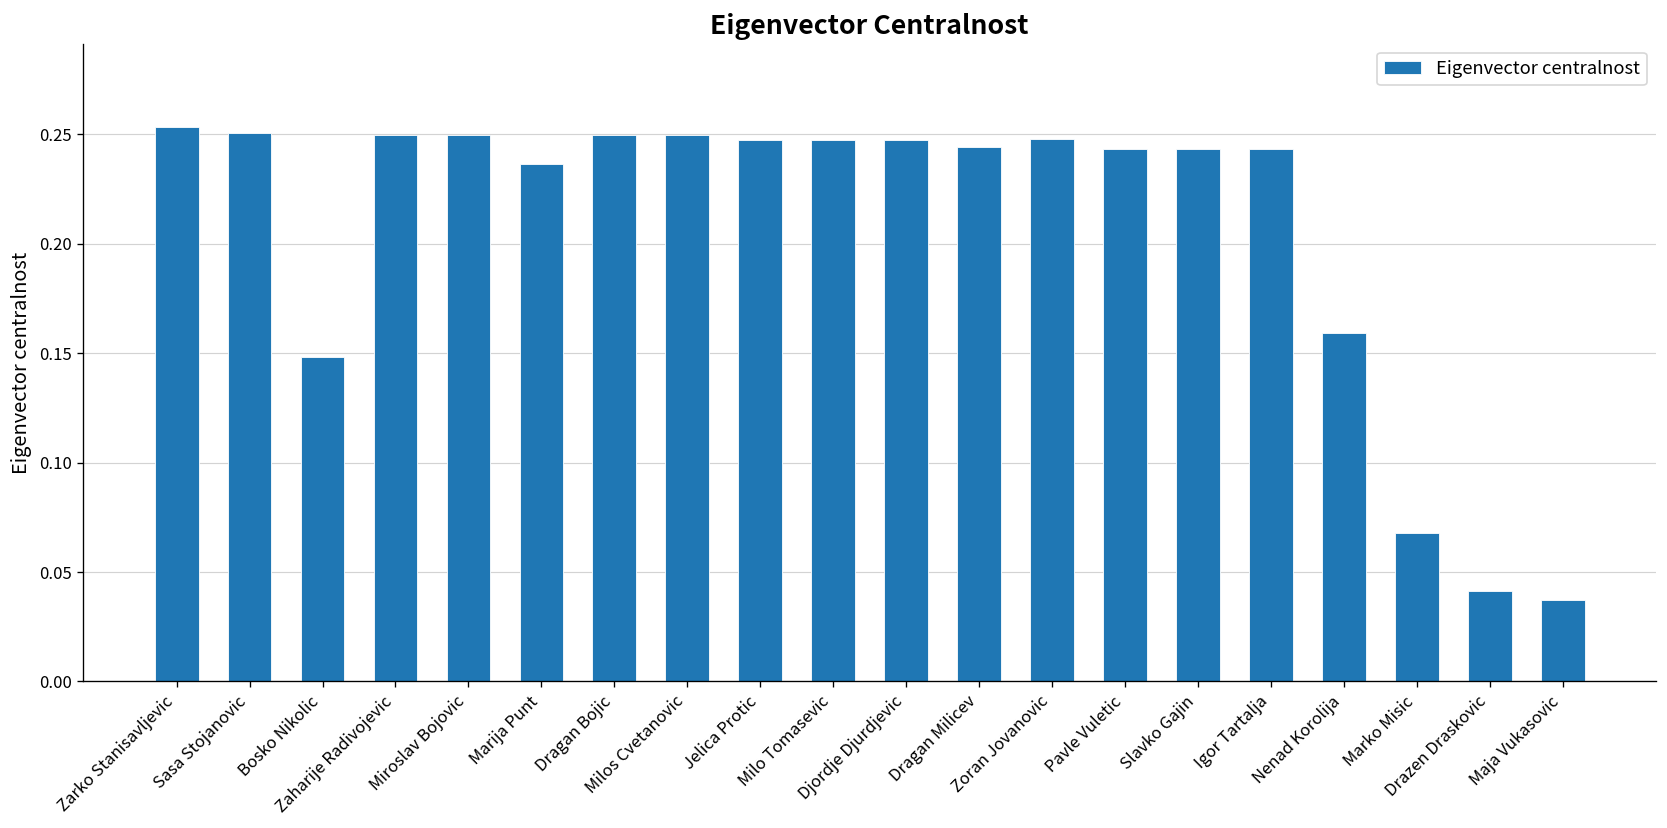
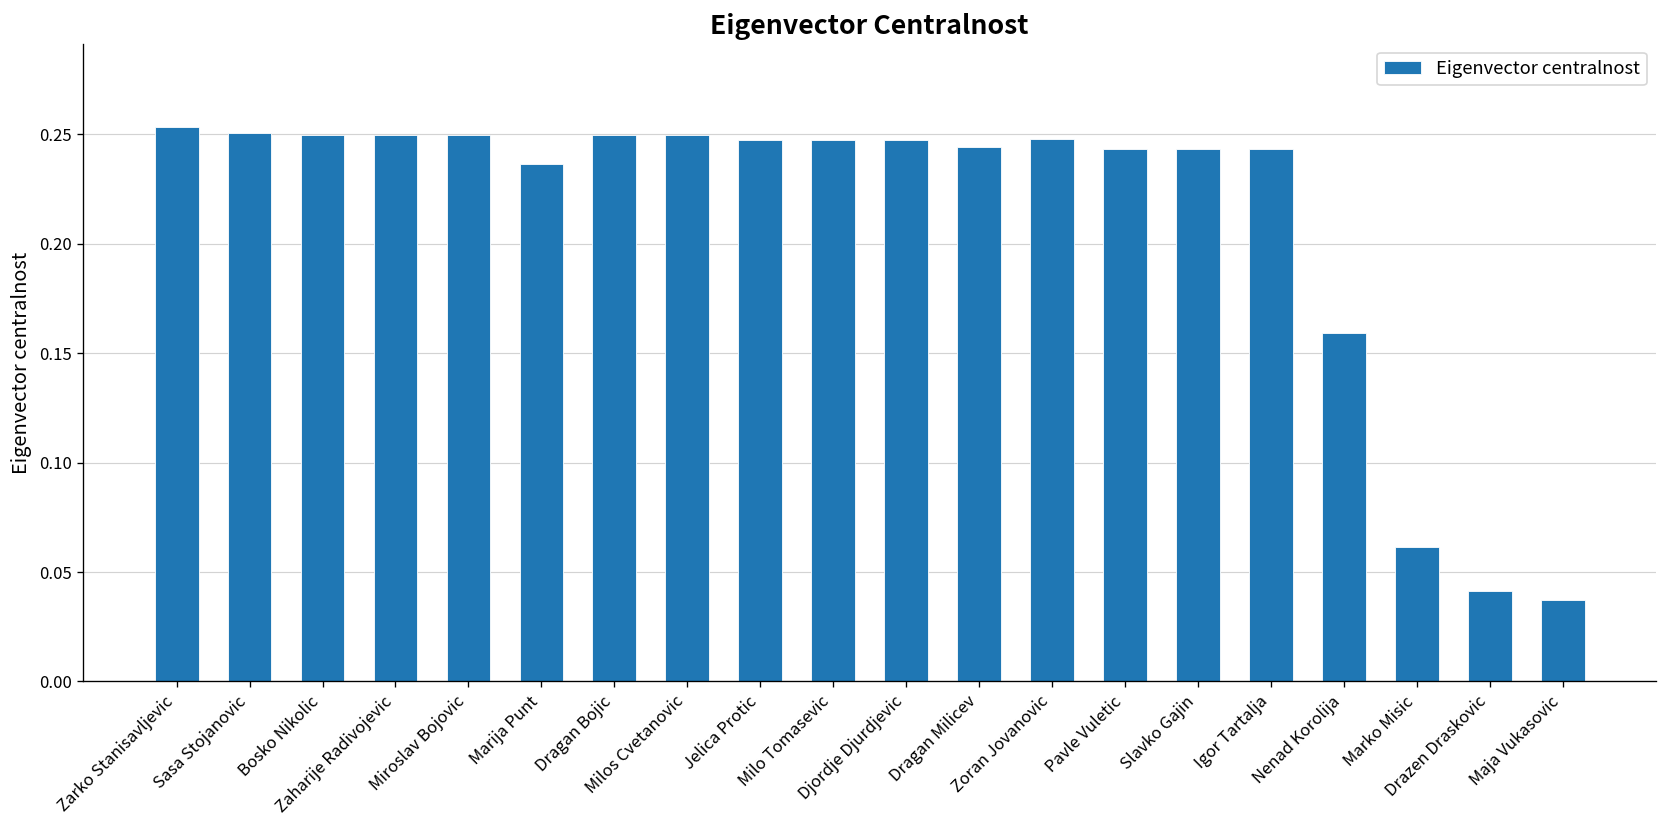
Bosko Nikolic: 0.148 -> 0.250
Marko Misic: 0.068 -> 0.061
